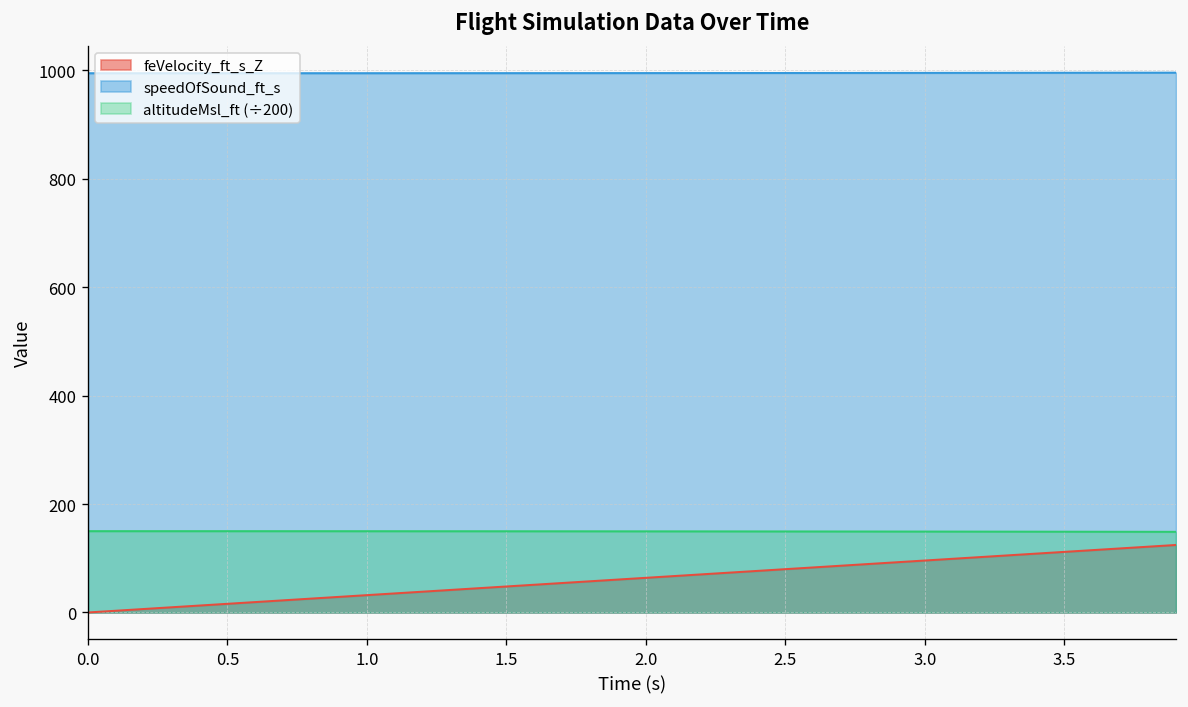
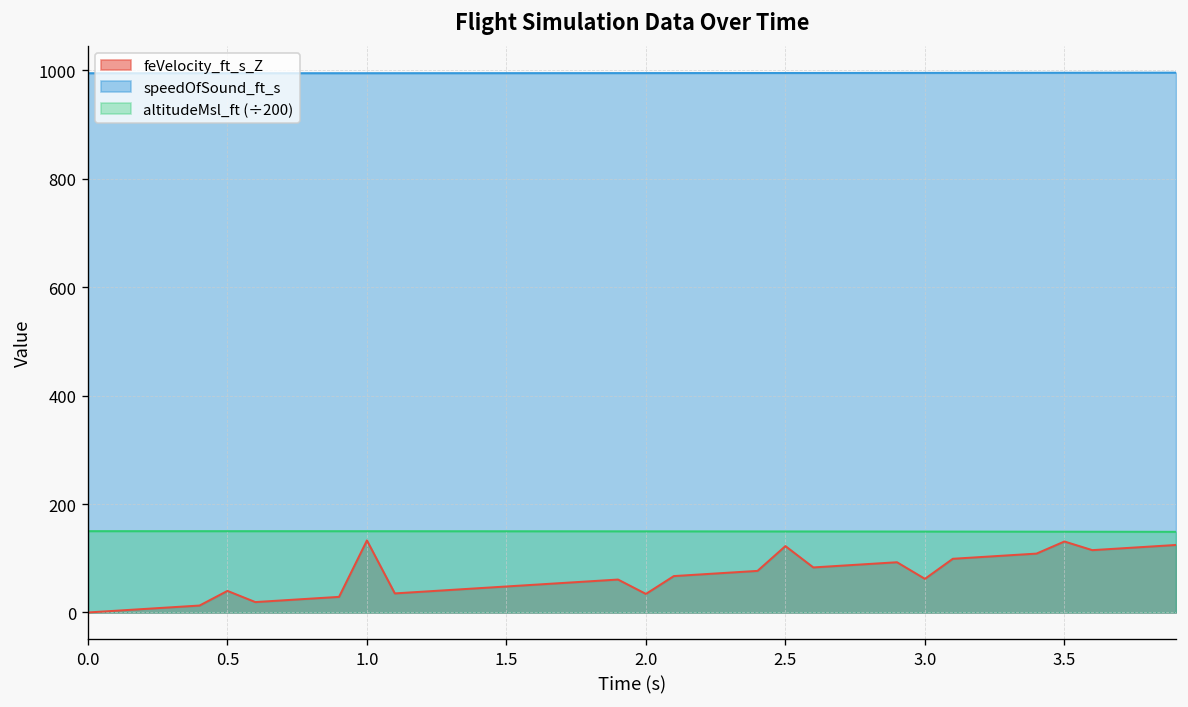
feVelocity_ft_s_Z, 0.5: 20 -> 40
feVelocity_ft_s_Z, 1.0: 30 -> 130
feVelocity_ft_s_Z, 2.0: 60 -> 30
feVelocity_ft_s_Z, 2.5: 80 -> 120
feVelocity_ft_s_Z, 3.0: 100 -> 60
feVelocity_ft_s_Z, 3.5: 110 -> 130
